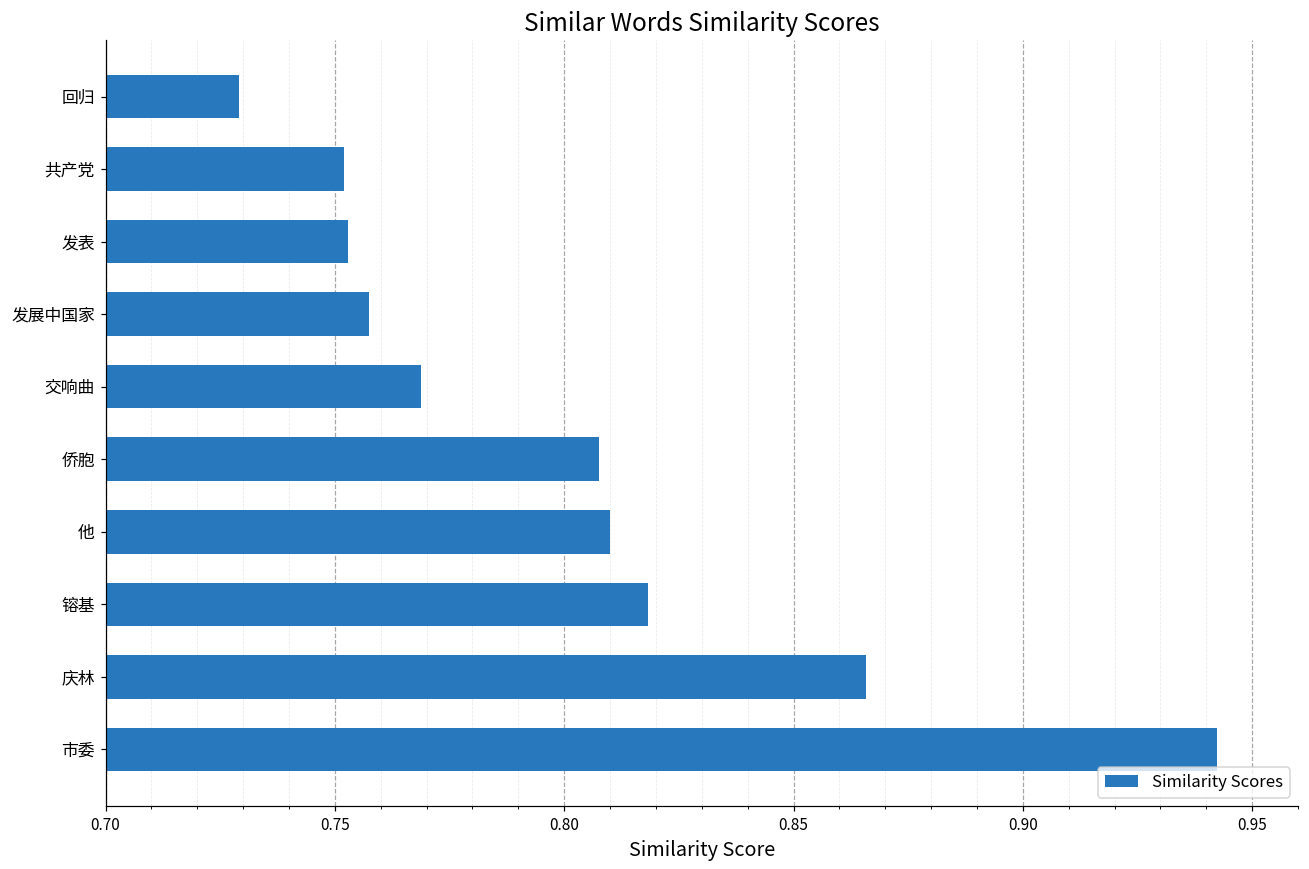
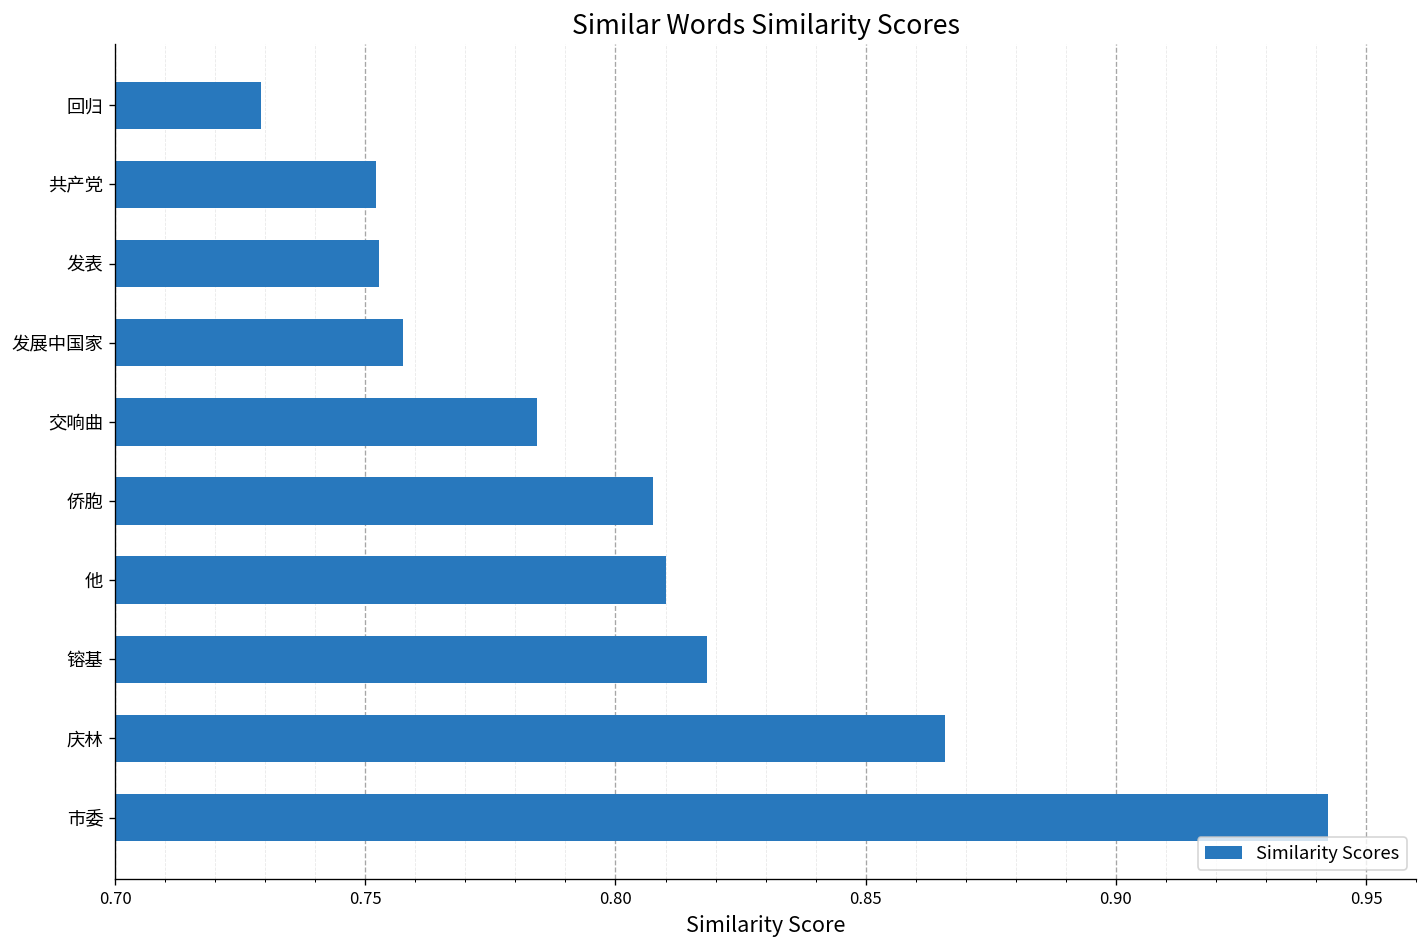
交响曲: 0.769 -> 0.784
